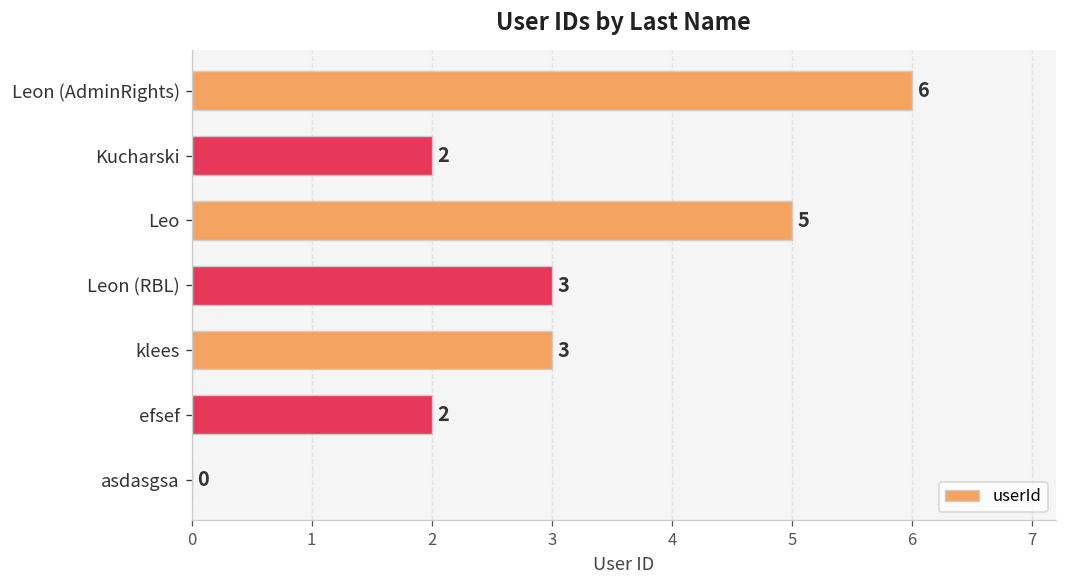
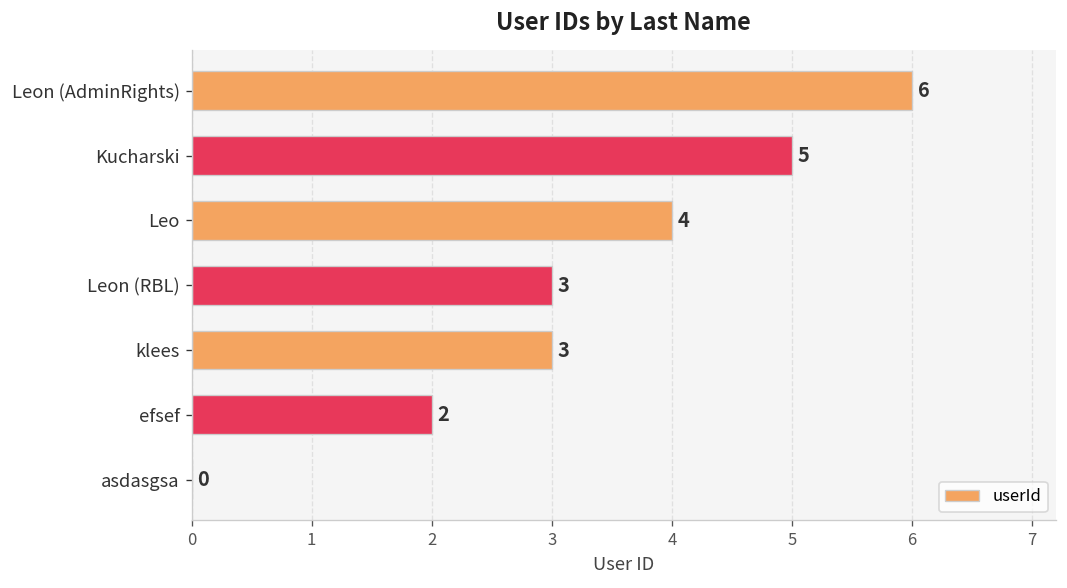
Kucharski: 2 -> 5
Leo: 5 -> 4
